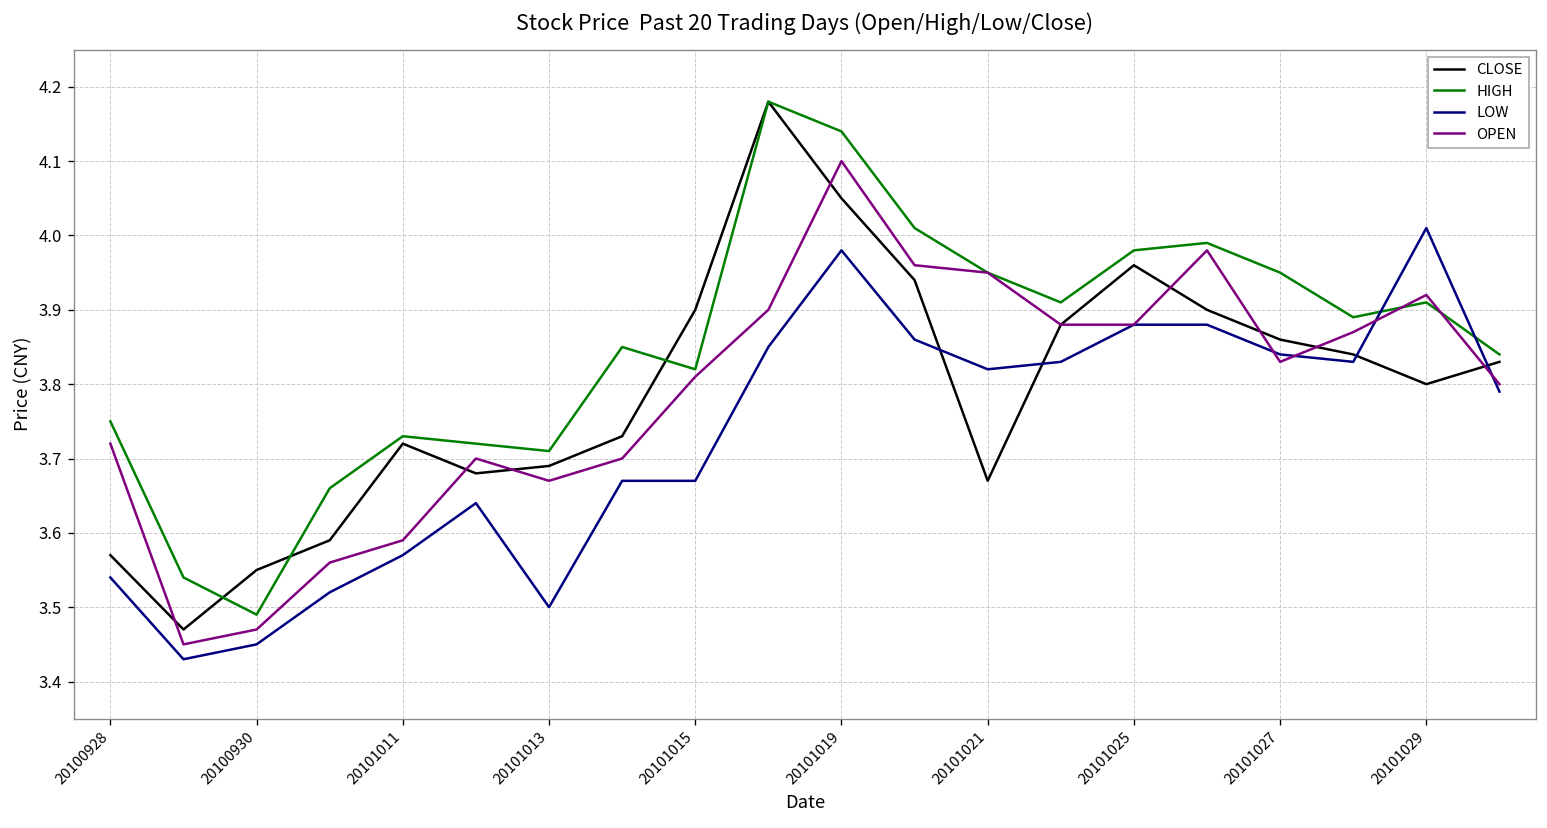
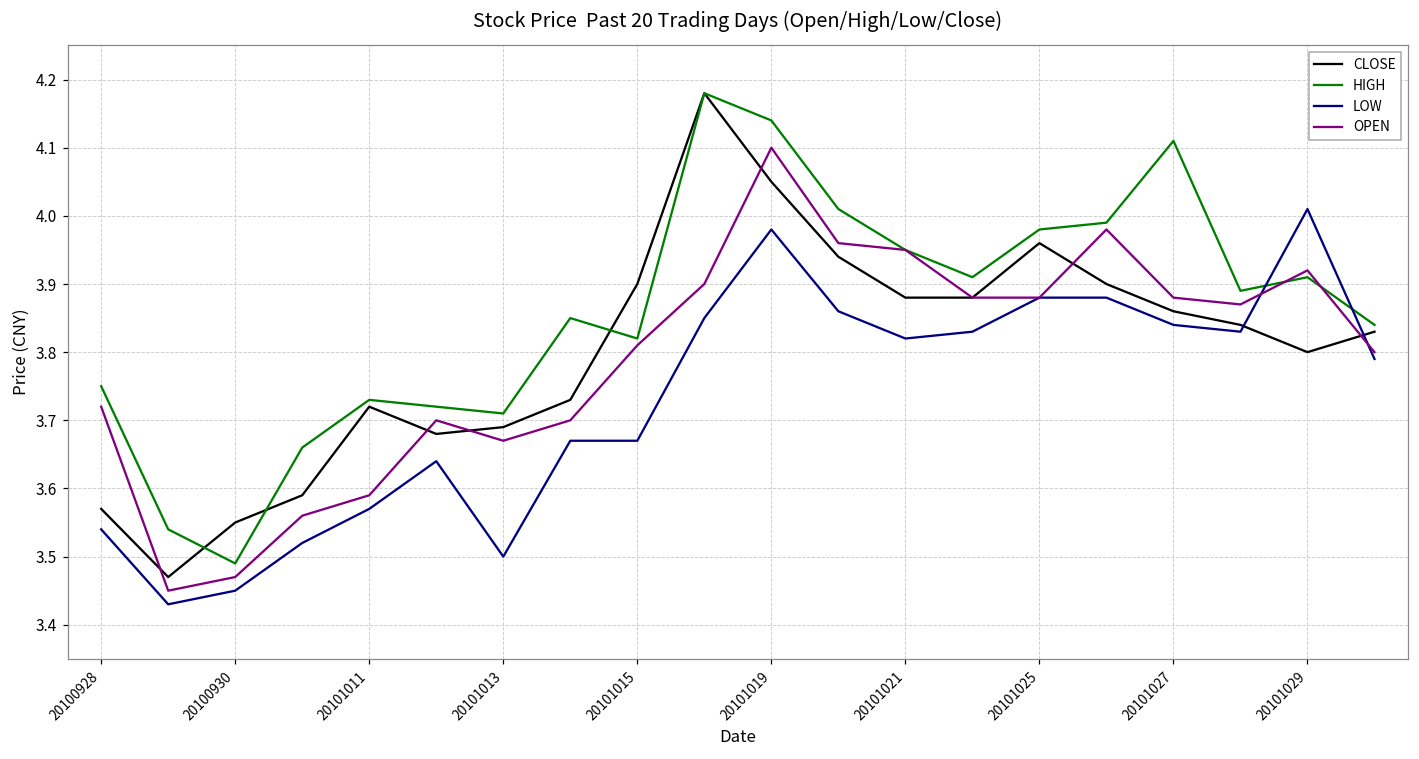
CLOSE, 20101021: 3.67 -> 3.88
HIGH, 20101027: 3.95 -> 4.11
OPEN, 20101027: 3.83 -> 3.88
